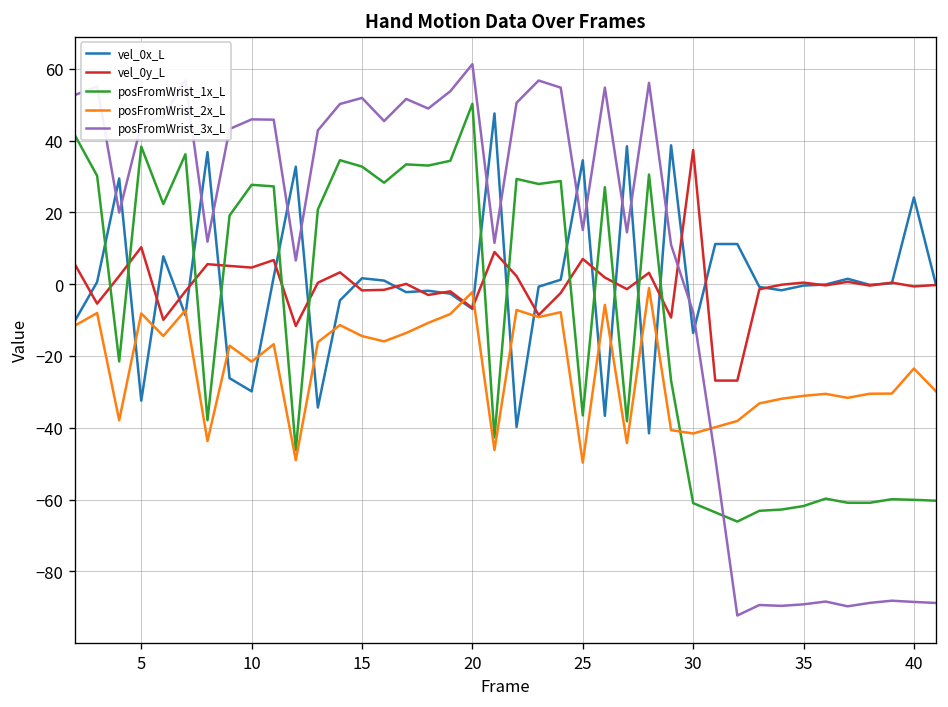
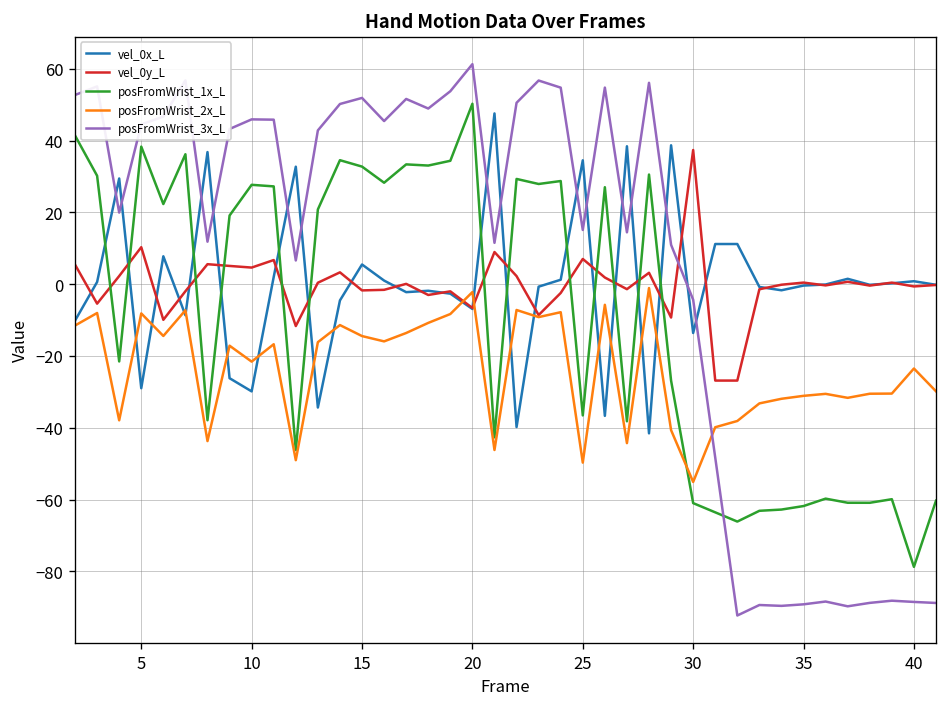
vel_0x_L, 5: -32 -> -29
vel_0x_L, 15: 2 -> 5
posFromWrist_2x_L, 30: -42 -> -55
posFromWrist_3x_L, 30: -8 -> -4
vel_0x_L, 40: 24 -> 1
posFromWrist_1x_L, 40: -60 -> -79
